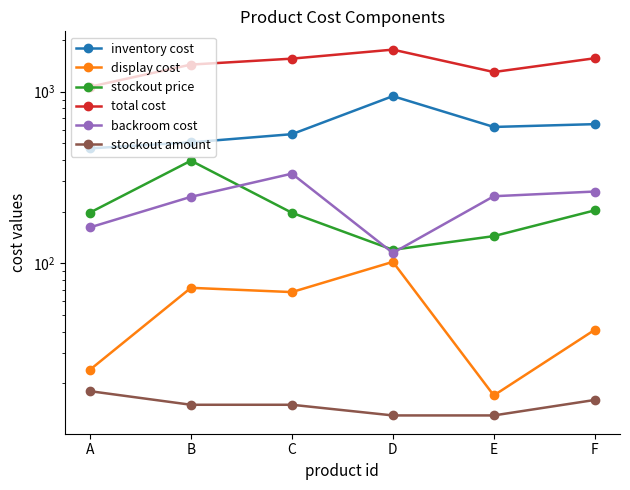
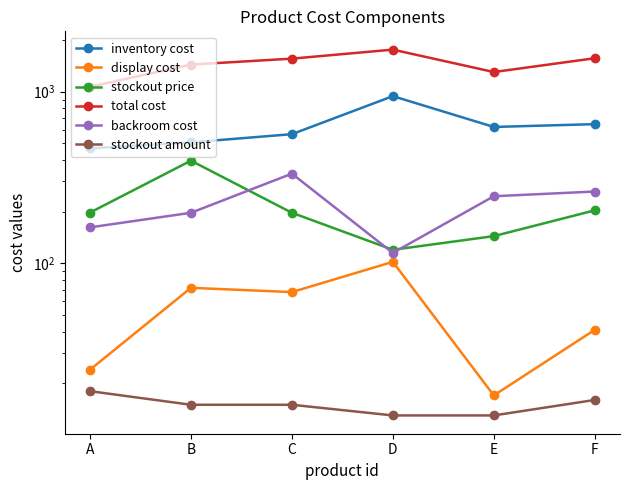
backroom cost, B: 240 -> 200
